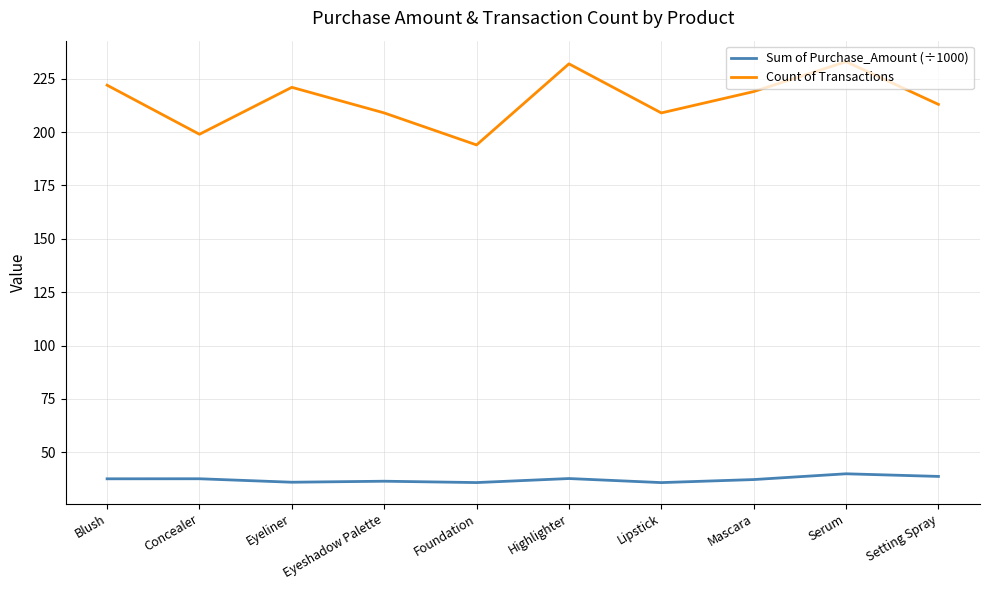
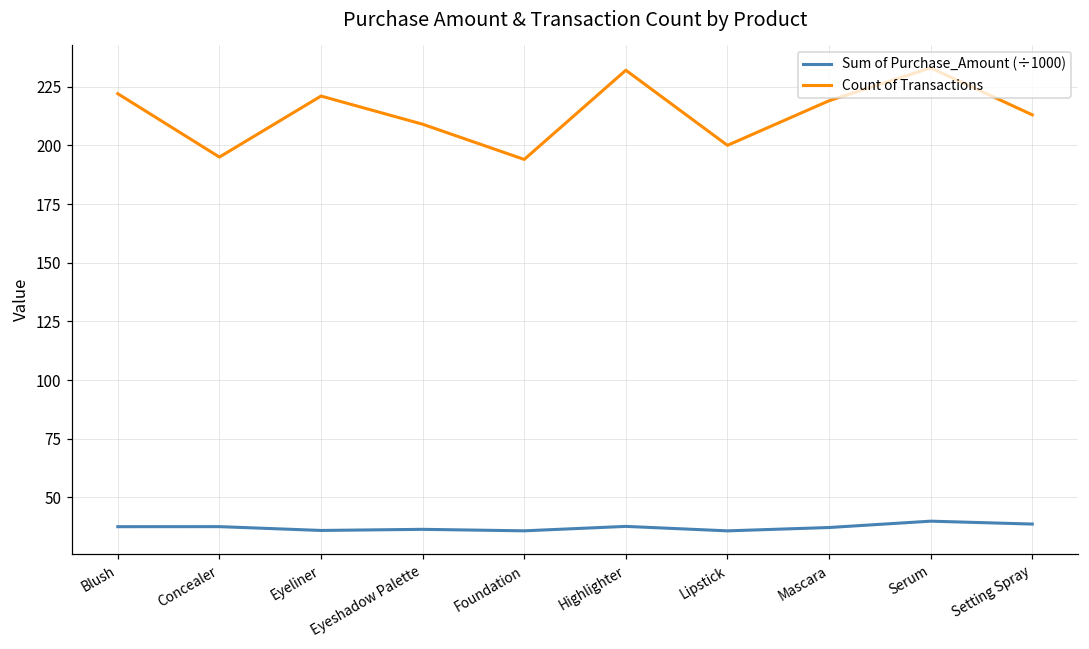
Count of Transactions, Concealer: 199 -> 195
Count of Transactions, Lipstick: 209 -> 200
